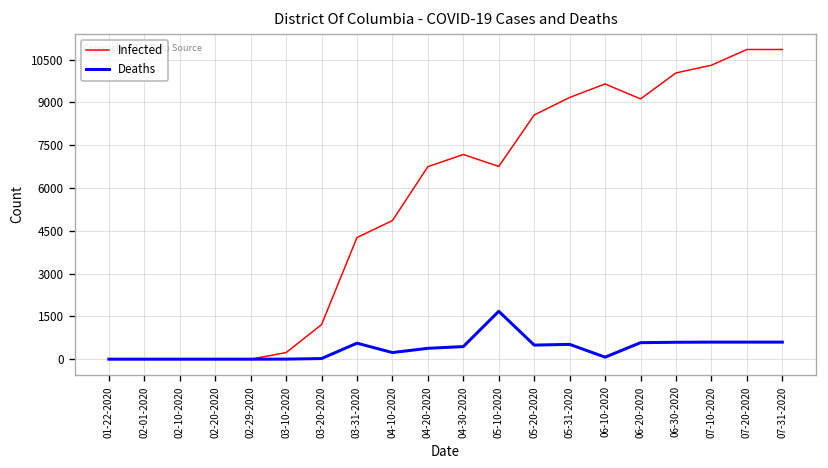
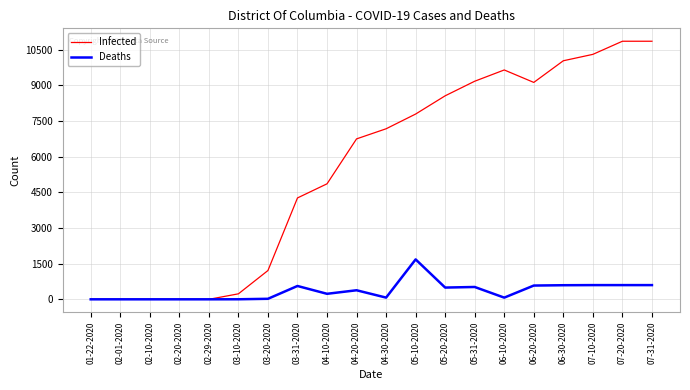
Deaths, 04-30-2020: 400 -> 100
Infected, 05-10-2020: 6800 -> 7800
